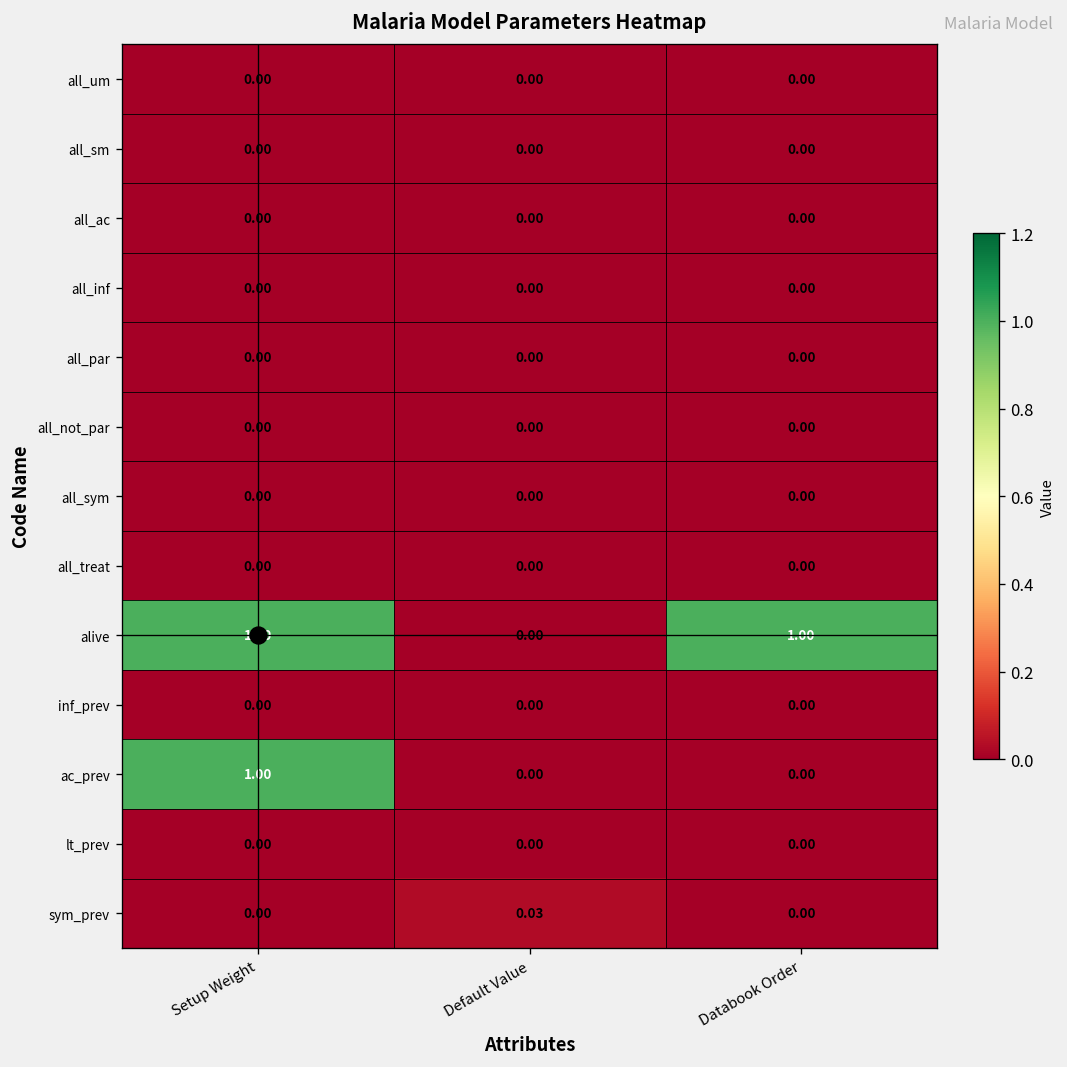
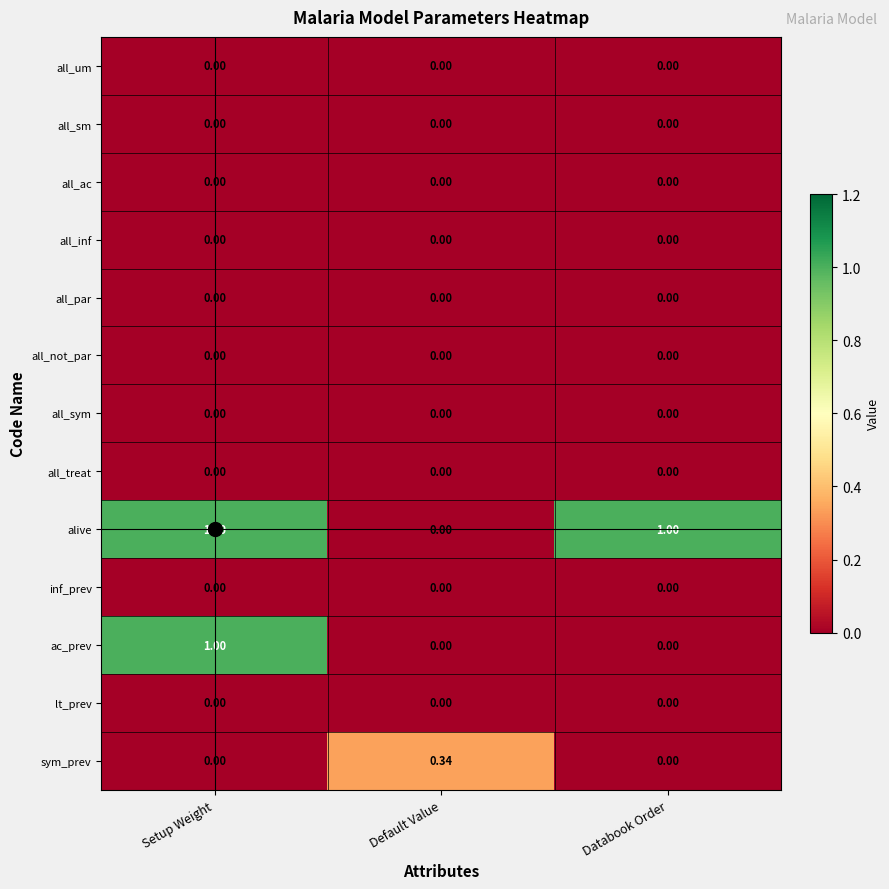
sym_prev, Default Value: 0.03 -> 0.34
